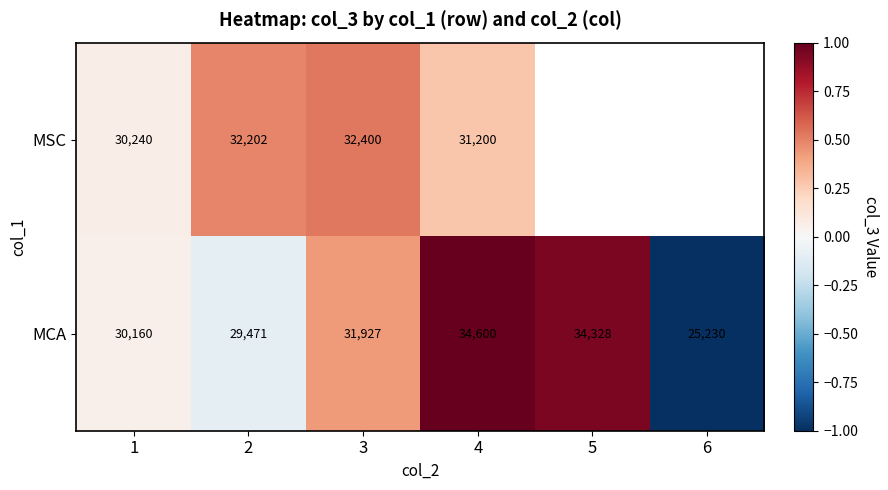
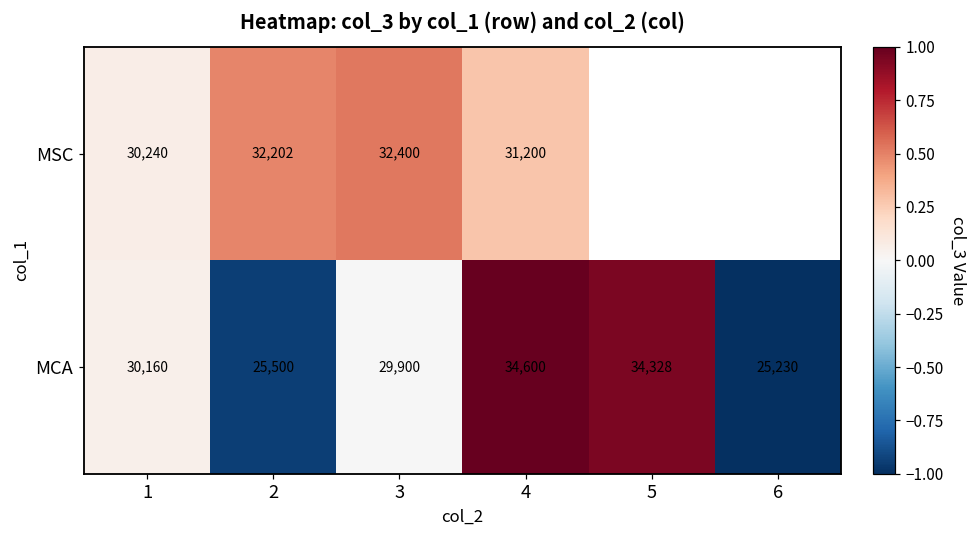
MCA, 2: 29,471 -> 25,500
MCA, 3: 31,927 -> 29,900
